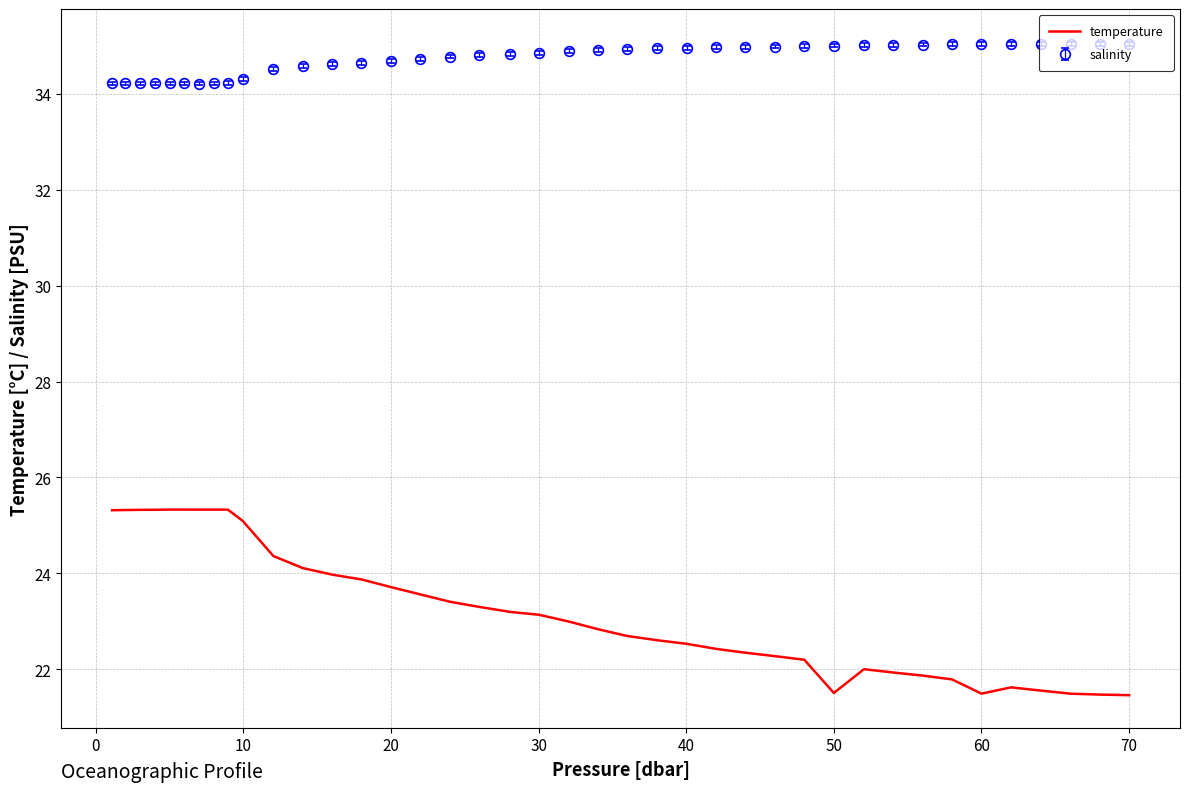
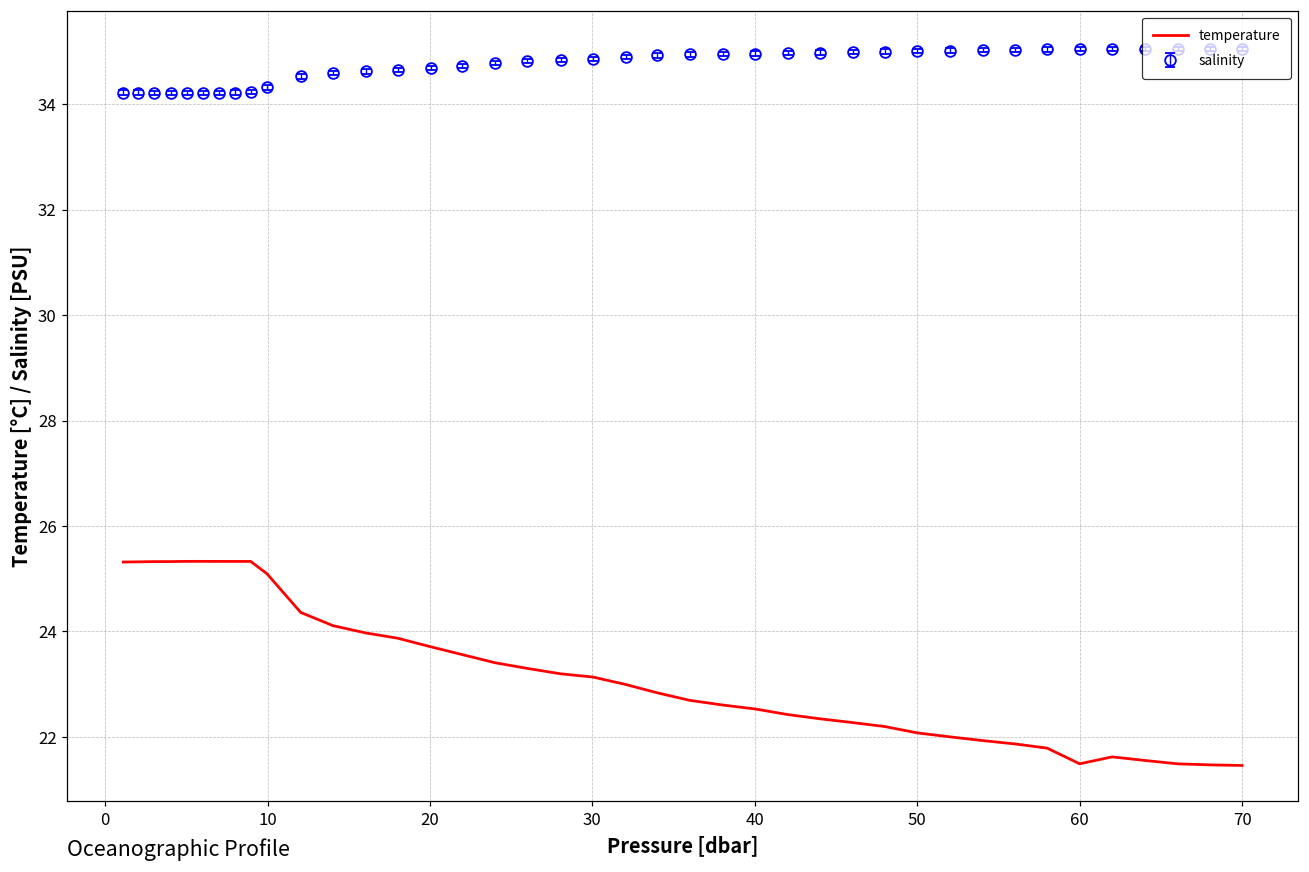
temperature, 50: 21.5 -> 22.1
